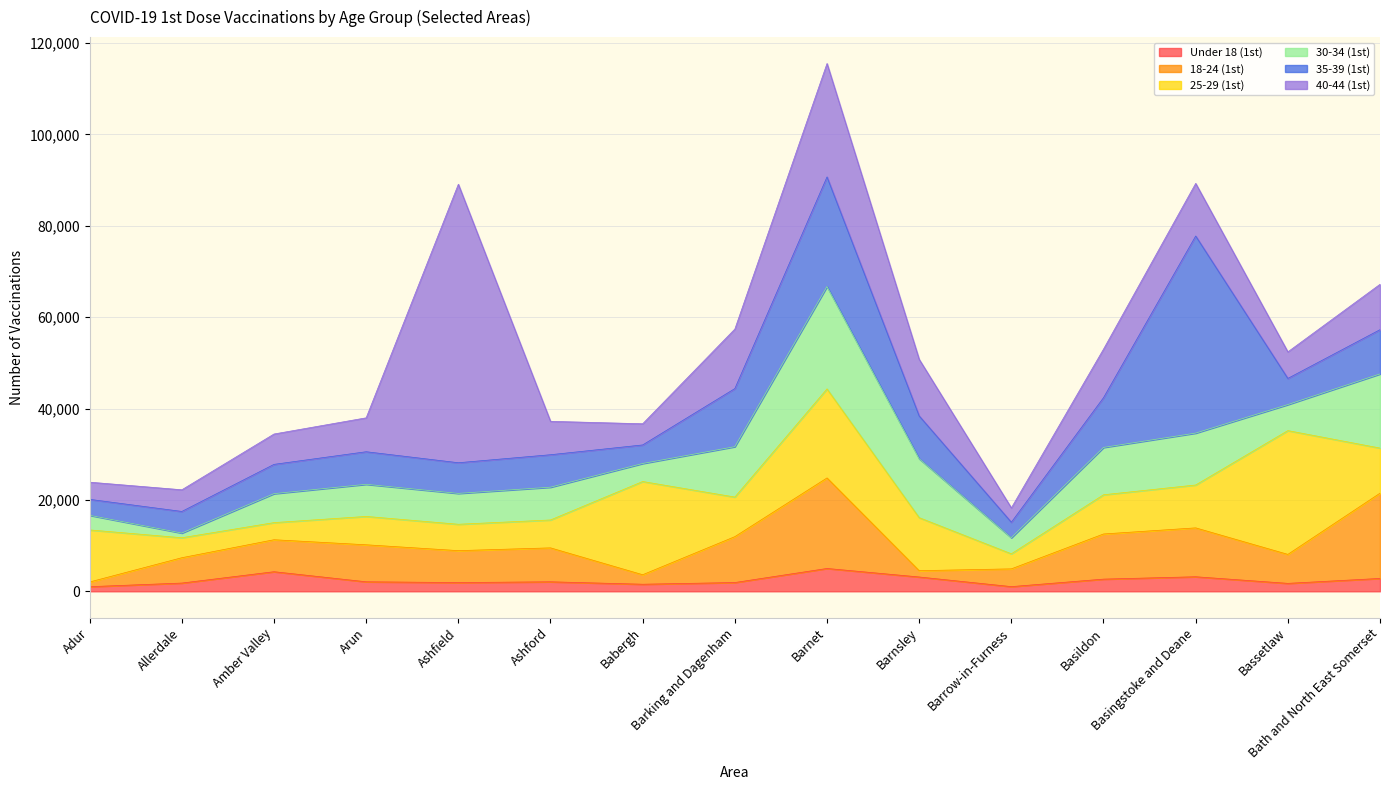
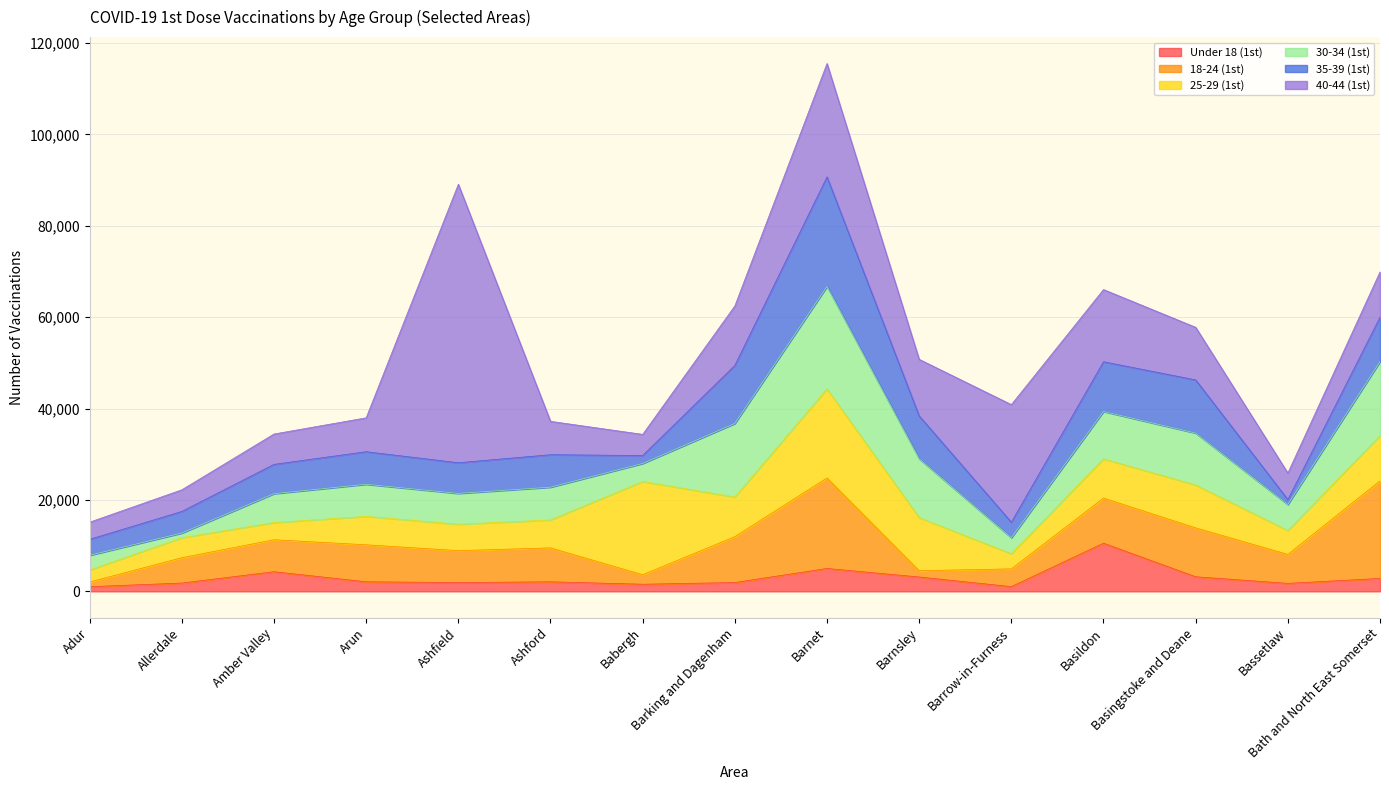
25-29 (1st), Adur: 11,000 -> 3,000
35-39 (1st), Babergh: 4,000 -> 2,000
30-34 (1st), Barking and Dagenham: 11,000 -> 16,000
40-44 (1st), Barrow-in-Furness: 3,000 -> 26,000
Under 18 (1st), Basildon: 3,000 -> 11,000
40-44 (1st), Basildon: 11,000 -> 16,000
35-39 (1st), Basingstoke and Deane: 43,000 -> 12,000
25-29 (1st), Bassetlaw: 27,000 -> 5,000
35-39 (1st), Bassetlaw: 6,000 -> 1,000
18-24 (1st), Bath and North East Somerset: 19,000 -> 21,000
